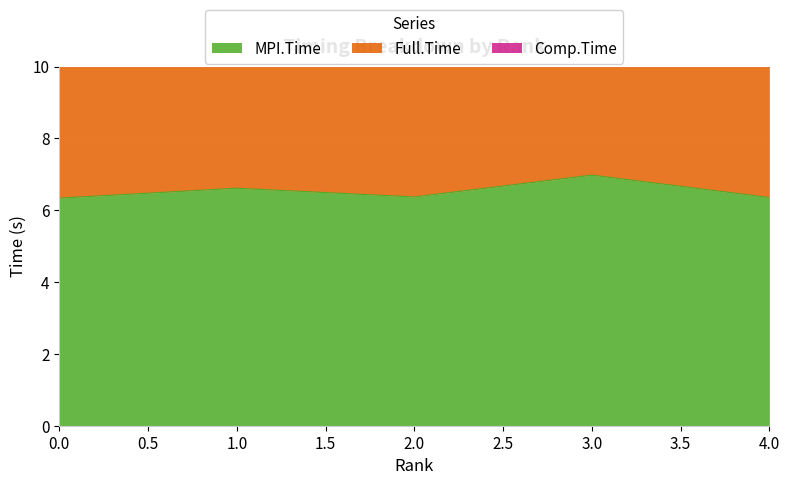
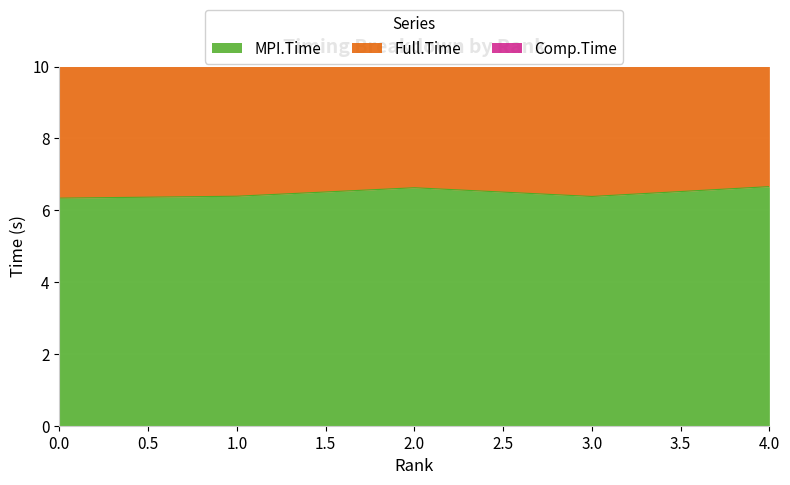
MPI.Time, 1.0: 6.6 -> 6.4
MPI.Time, 2.0: 6.4 -> 6.6
MPI.Time, 3.0: 7.0 -> 6.4
MPI.Time, 4.0: 6.4 -> 6.7
